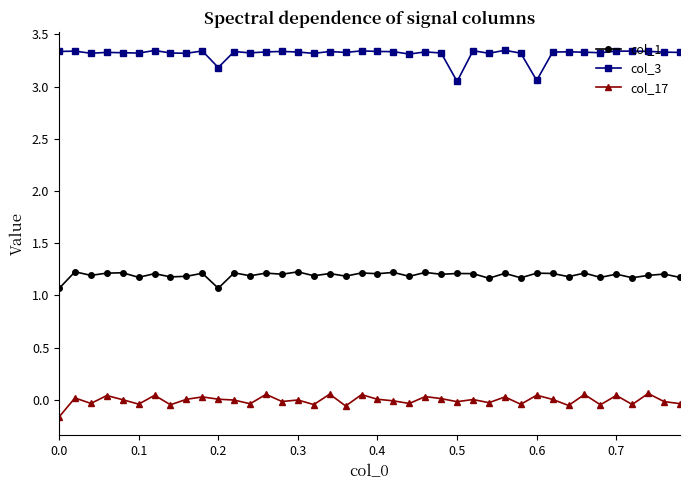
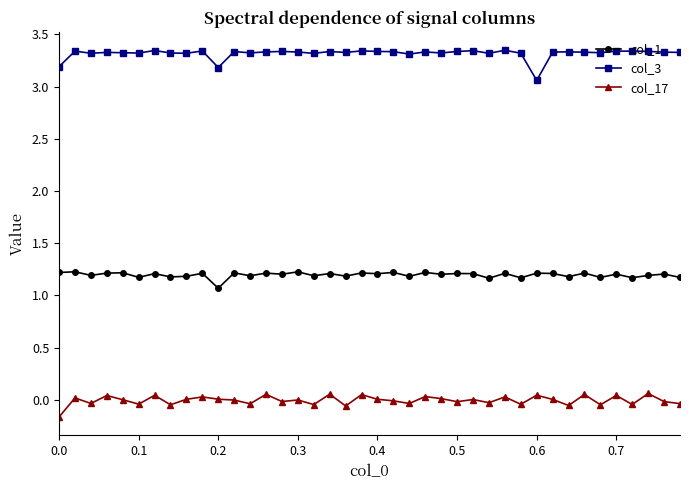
col_1, 0.0: 1.07 -> 1.22
col_3, 0.0: 3.34 -> 3.19
col_3, 0.5: 3.05 -> 3.34
